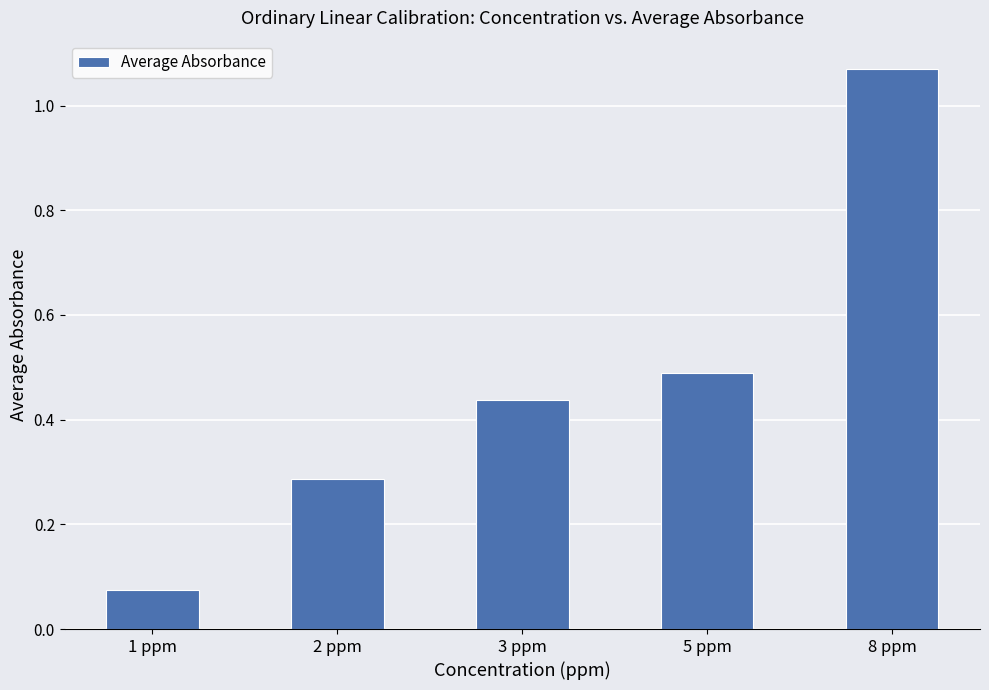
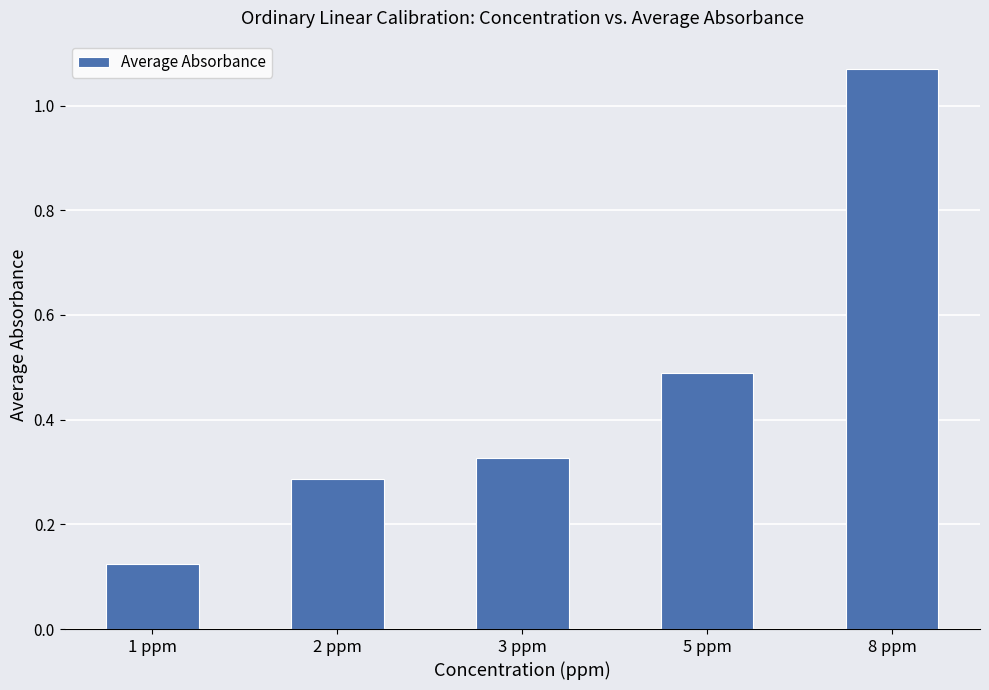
1 ppm: 0.07 -> 0.12
3 ppm: 0.44 -> 0.33
